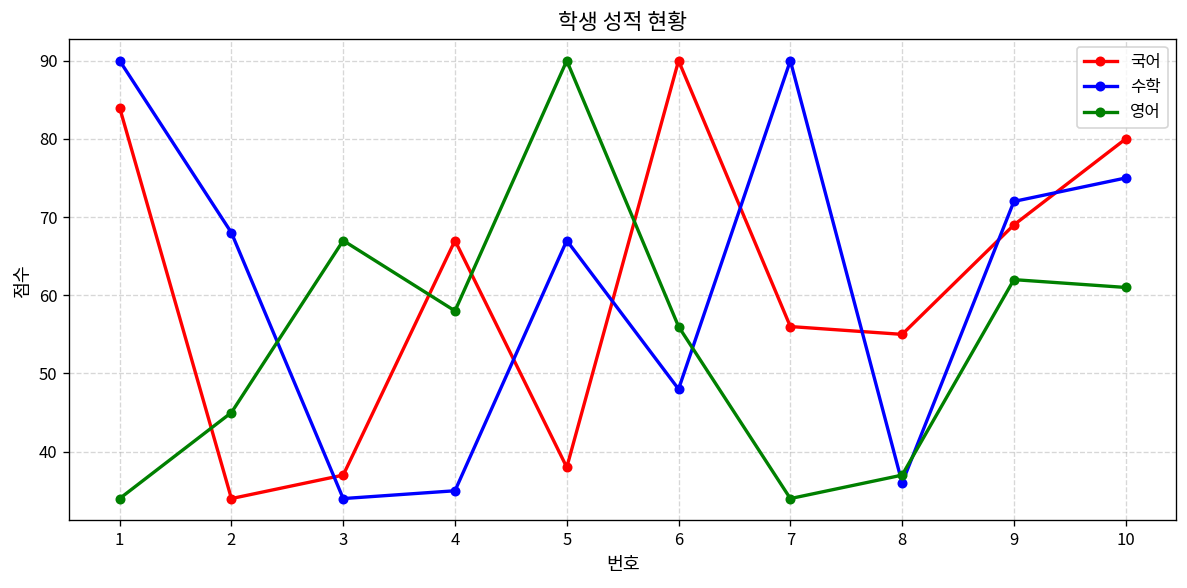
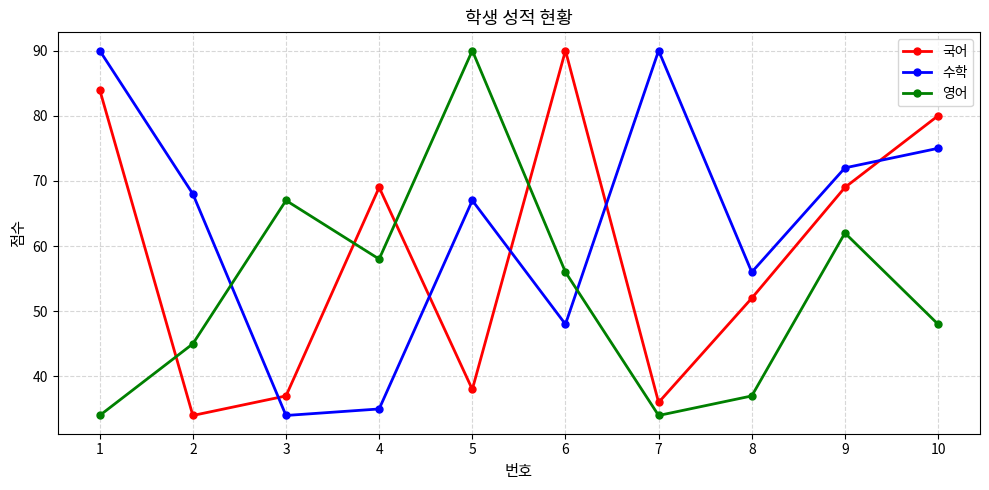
국어, 4: 67 -> 69
국어, 7: 56 -> 36
국어, 8: 55 -> 52
수학, 8: 36 -> 56
영어, 10: 61 -> 48
